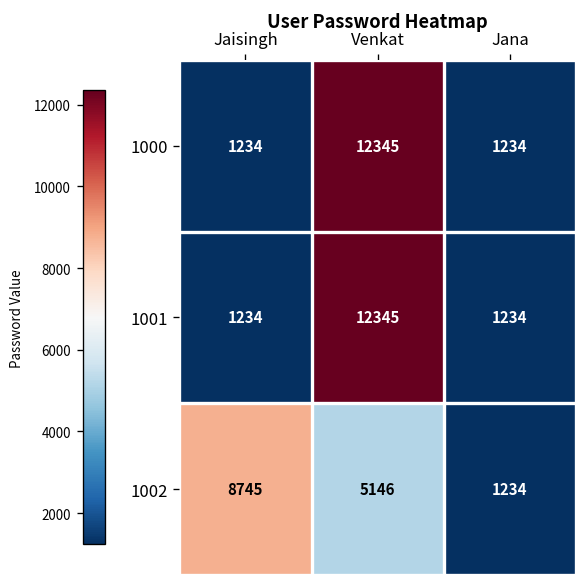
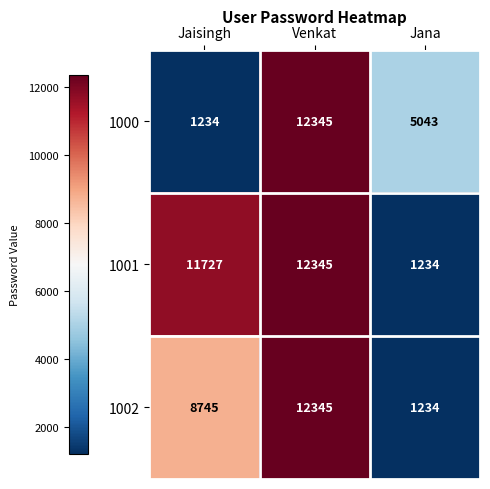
1000, Jana: 1234 -> 5043
1001, Jaisingh: 1234 -> 11727
1002, Venkat: 5146 -> 12345
